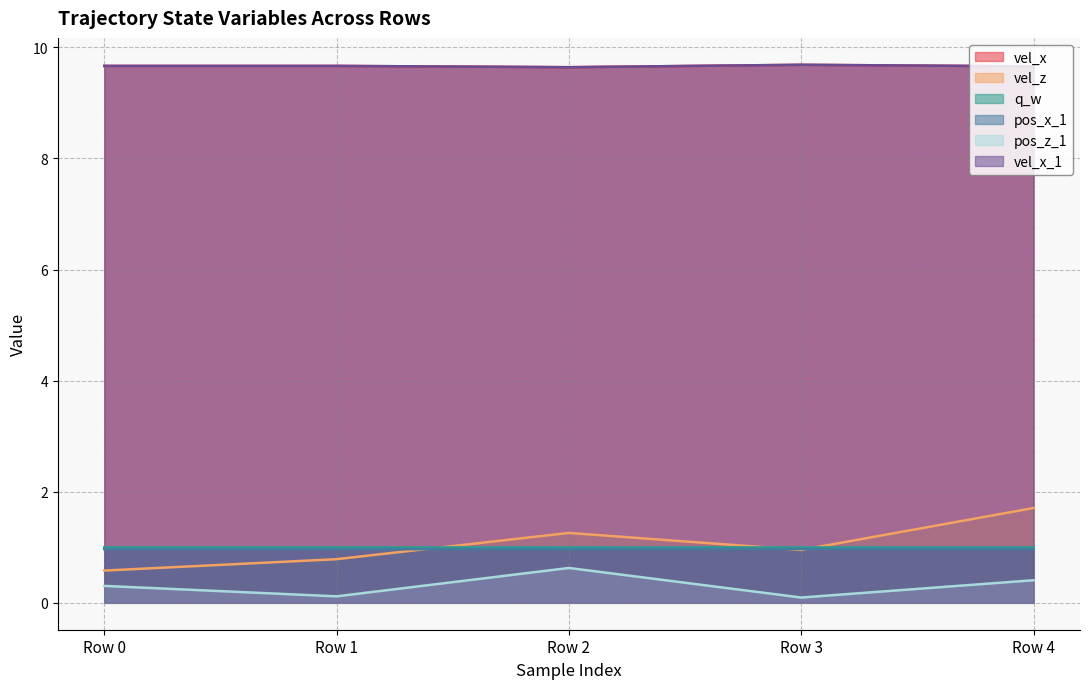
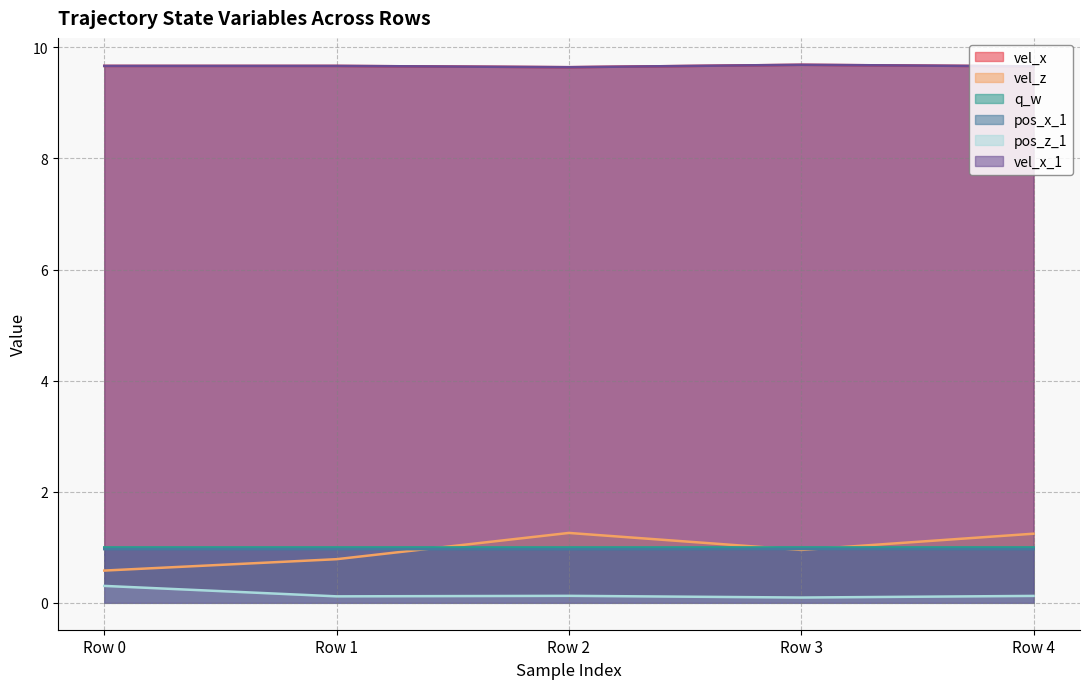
pos_z_1, Row 2: 0.6 -> 0.1
vel_z, Row 4: 1.7 -> 1.2
pos_z_1, Row 4: 0.4 -> 0.1
